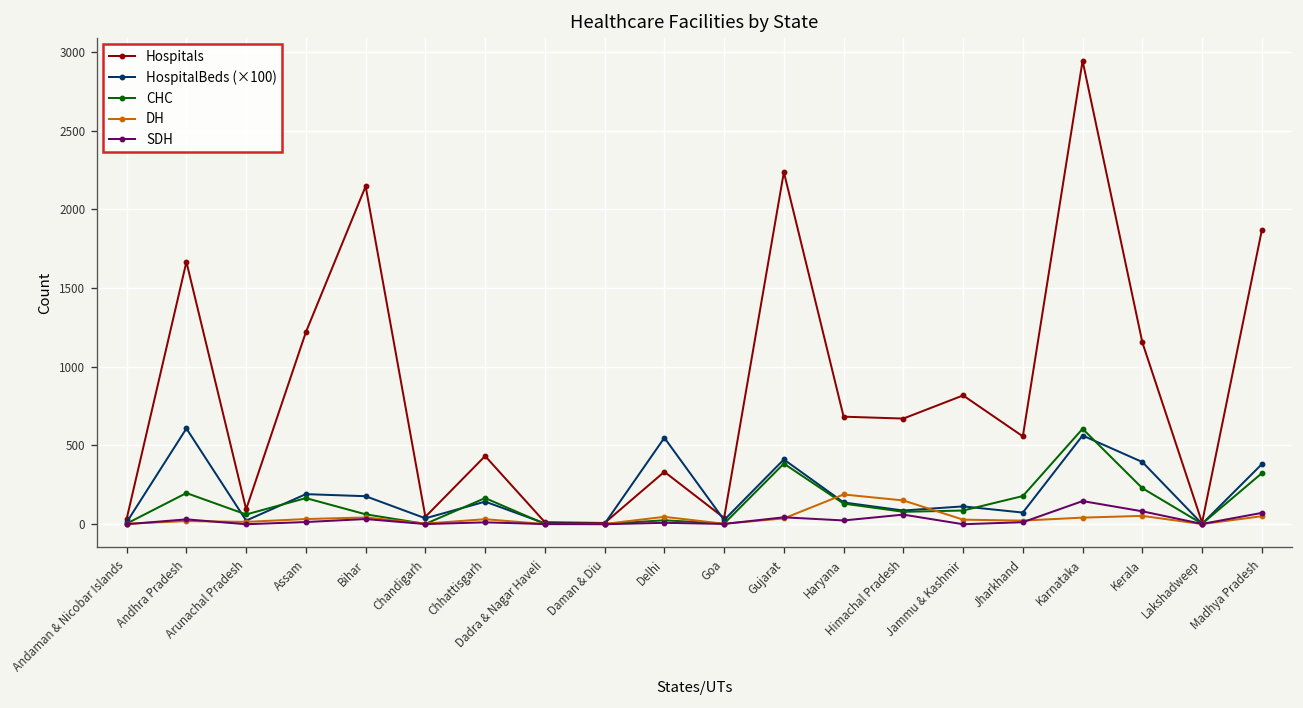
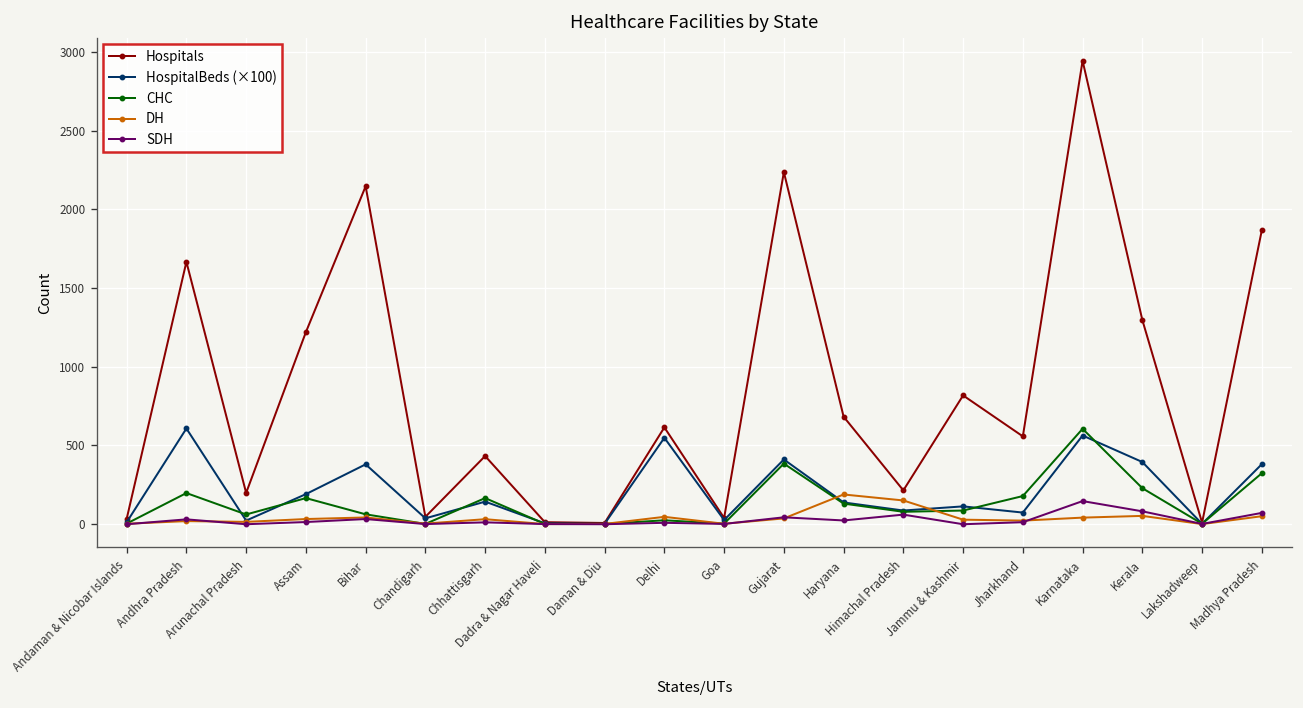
Hospitals, Arunachal Pradesh: 100 -> 200
HospitalBeds (×100), Bihar: 180 -> 380
Hospitals, Delhi: 330 -> 620
Hospitals, Himachal Pradesh: 670 -> 220
Hospitals, Kerala: 1160 -> 1300
